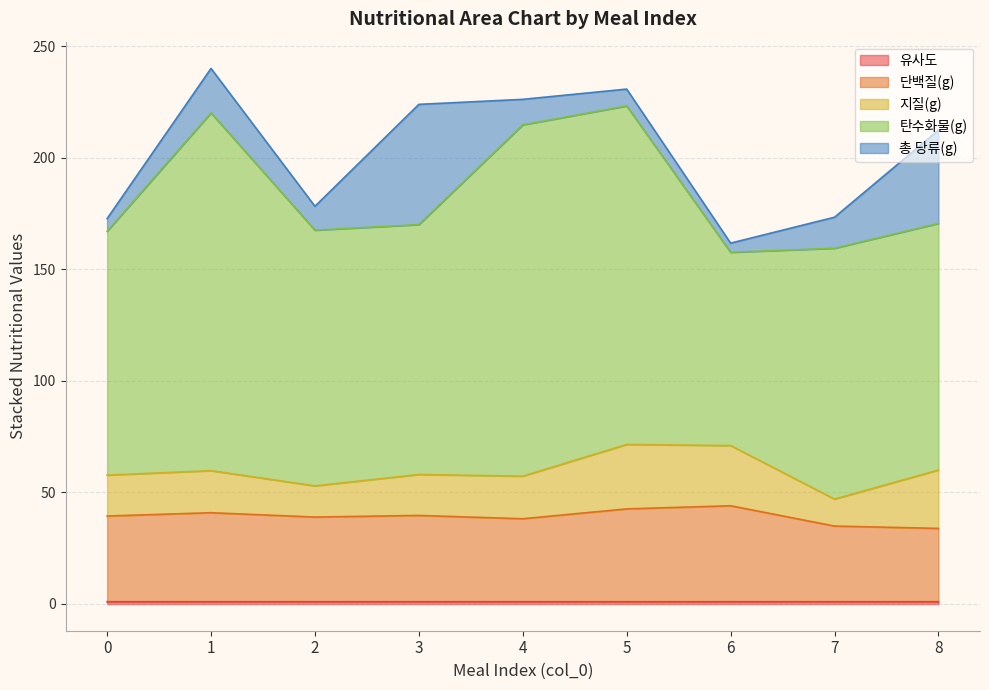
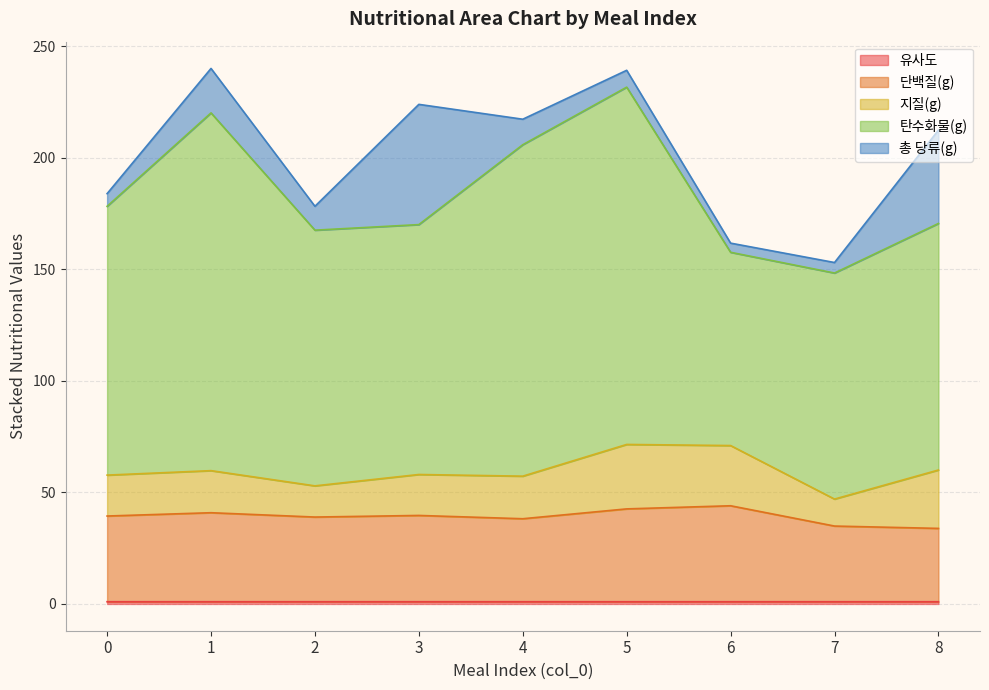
탄수화물(g), 0: 109 -> 120
탄수화물(g), 4: 157 -> 149
탄수화물(g), 5: 152 -> 160
탄수화물(g), 7: 112 -> 101
총 당류(g), 7: 14 -> 5
